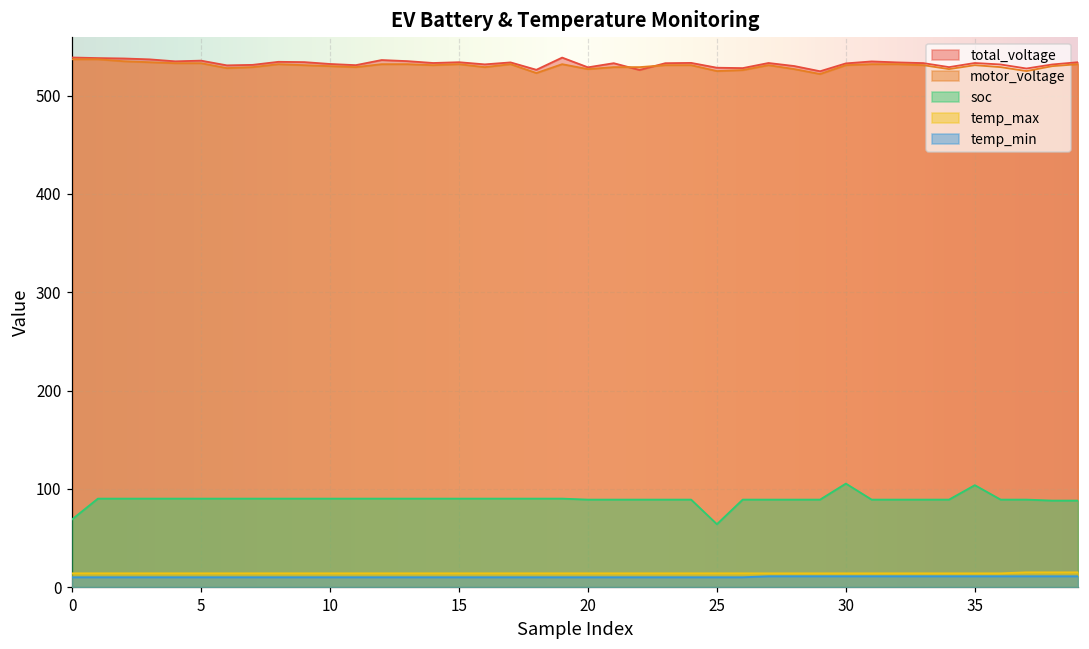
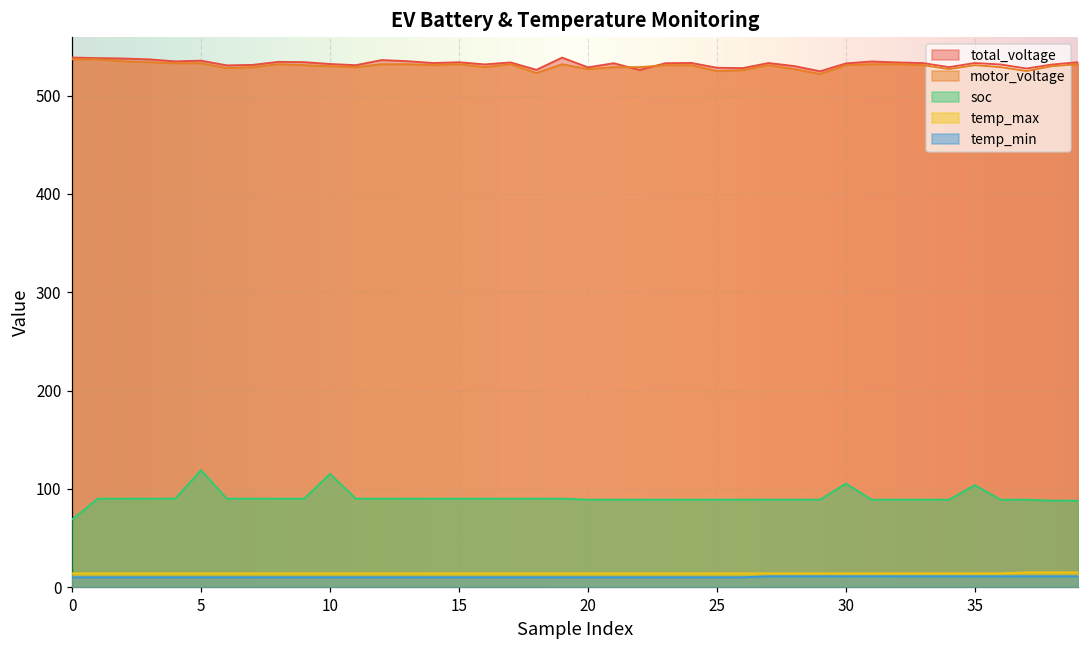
soc, 5: 90 -> 120
soc, 10: 90 -> 120
soc, 25: 60 -> 90
